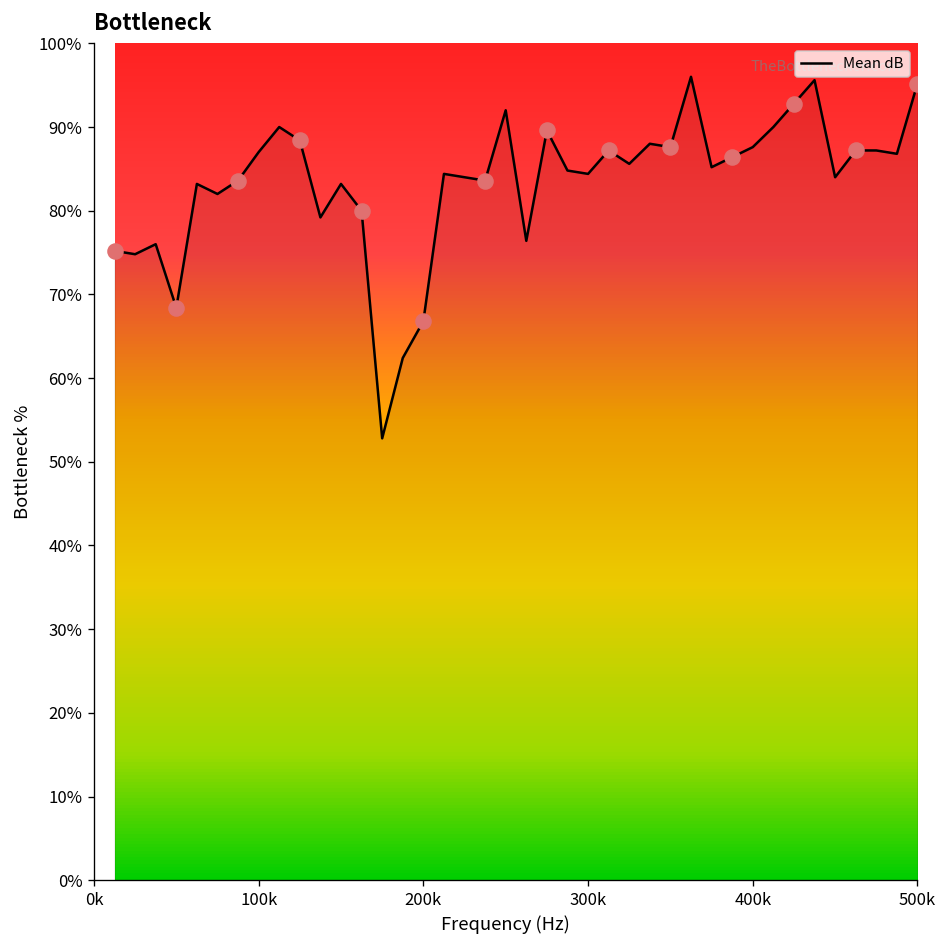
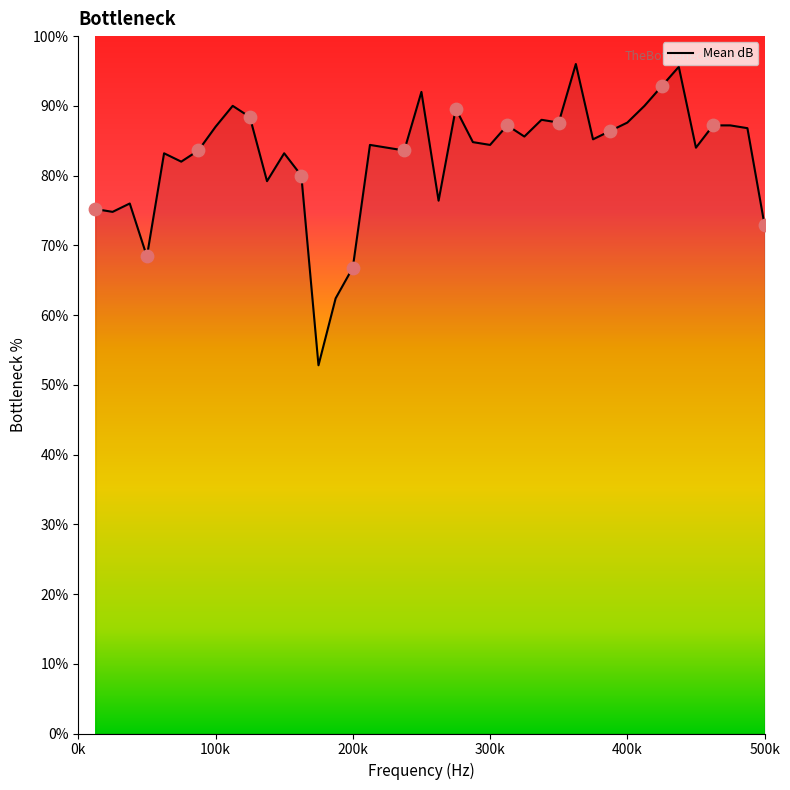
Mean dB, 500k: 95% -> 73%
